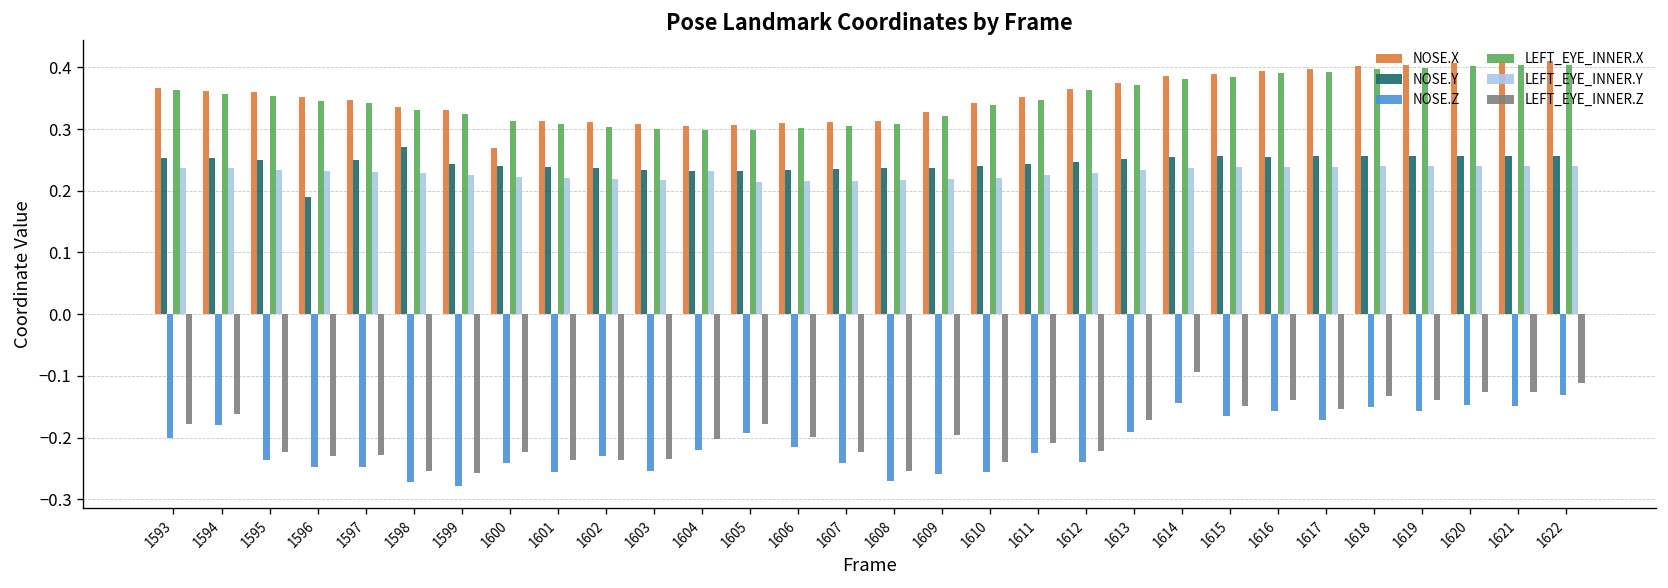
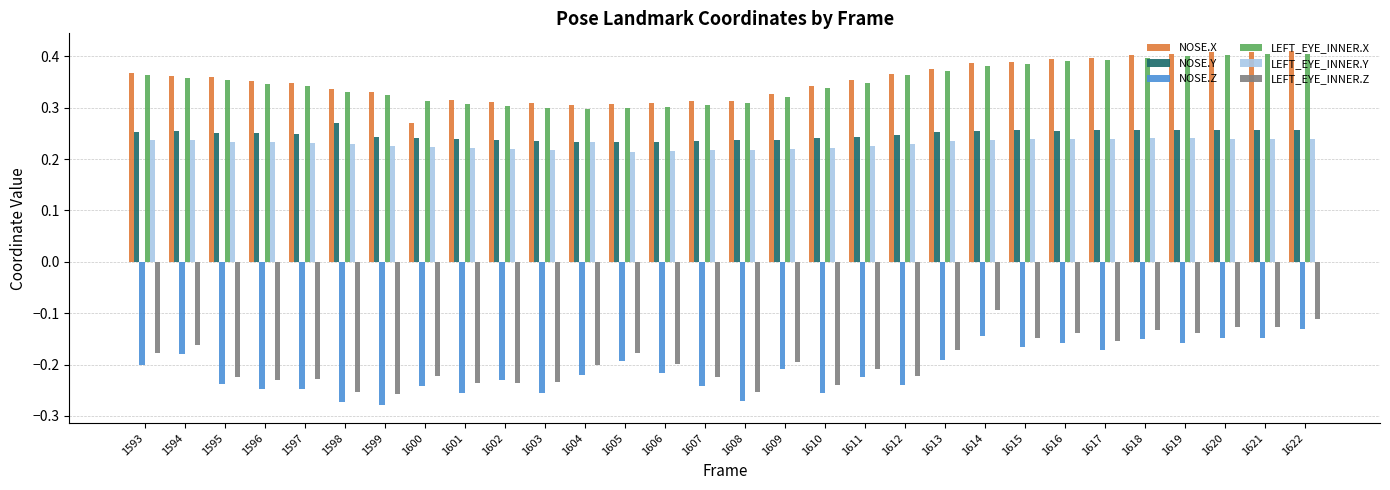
NOSE.Y, 1596: 0.19 -> 0.25
NOSE.Z, 1609: -0.26 -> -0.21
